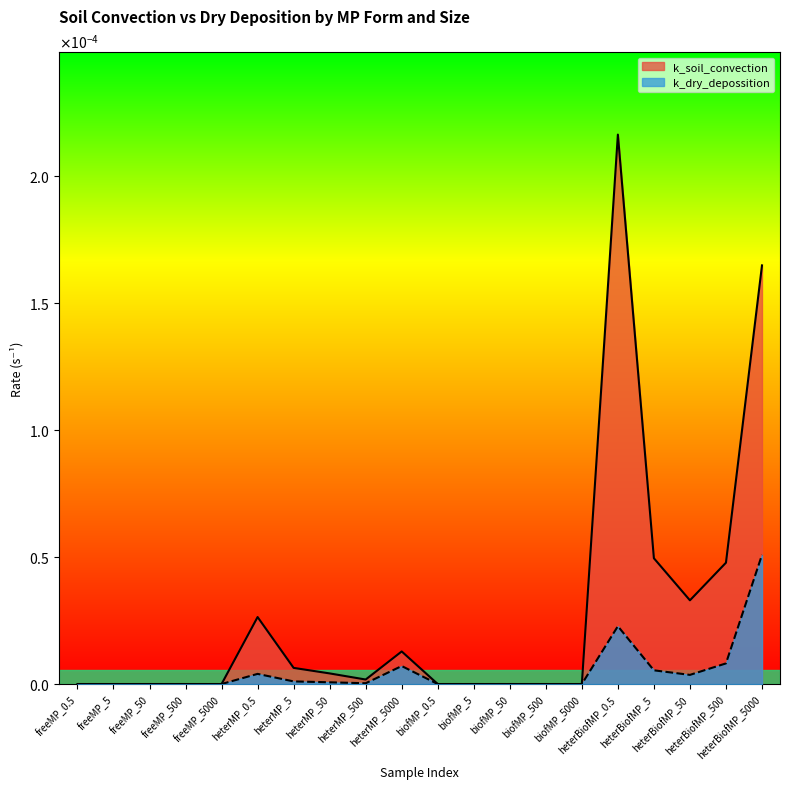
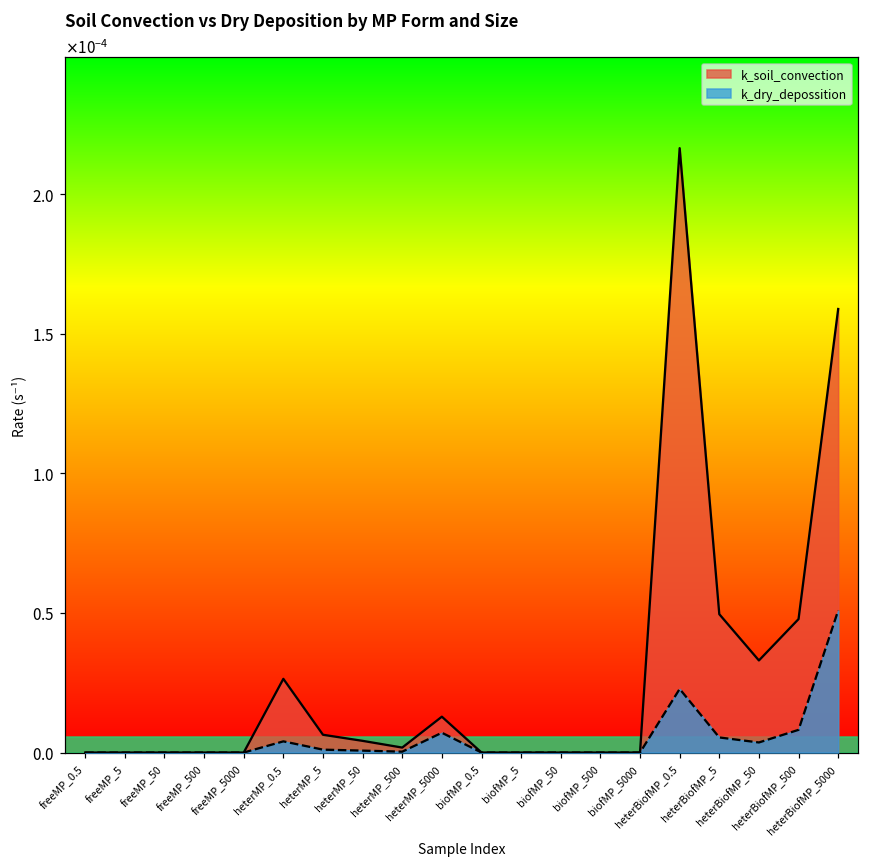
k_soil_convection, heterBiofMP_5000: 0.000165 -> 0.000159
